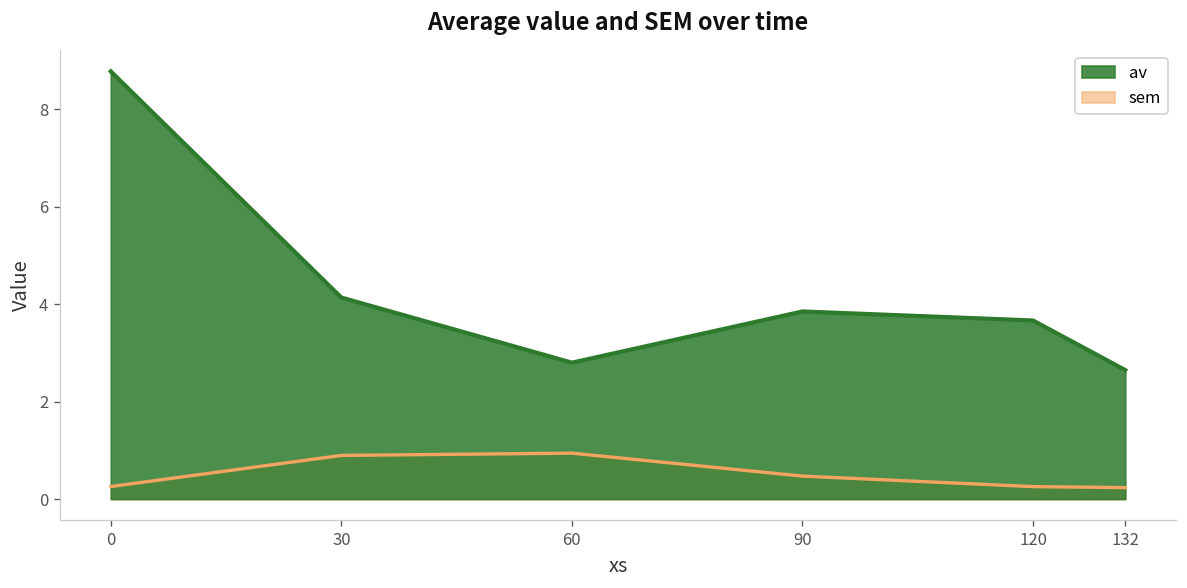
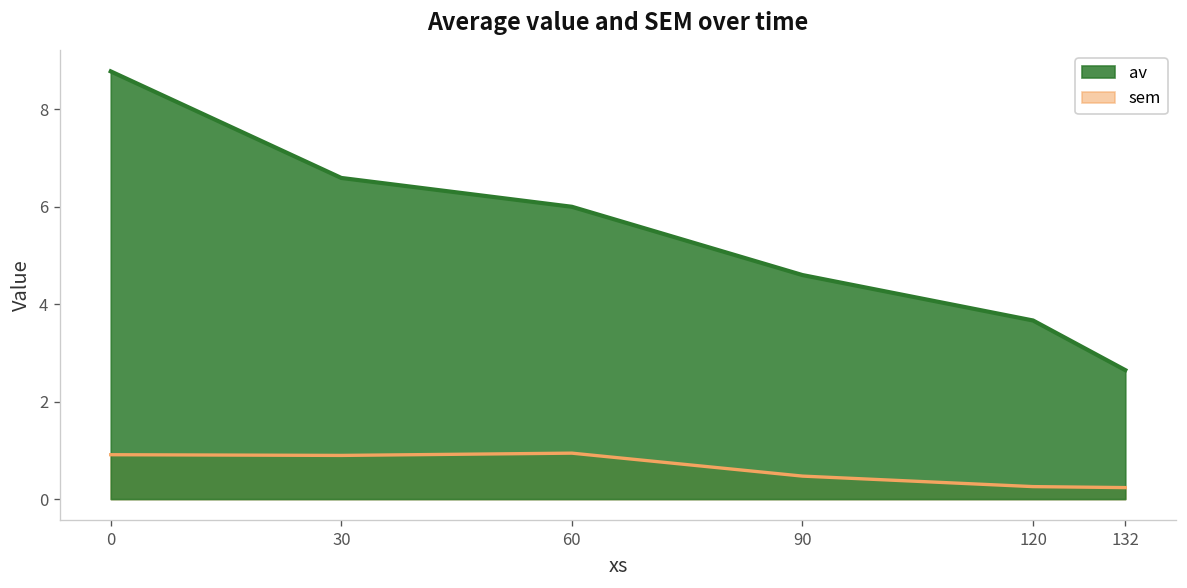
sem, 0: 0.3 -> 0.9
av, 30: 4.1 -> 6.6
av, 60: 2.8 -> 6.0
av, 90: 3.9 -> 4.6
